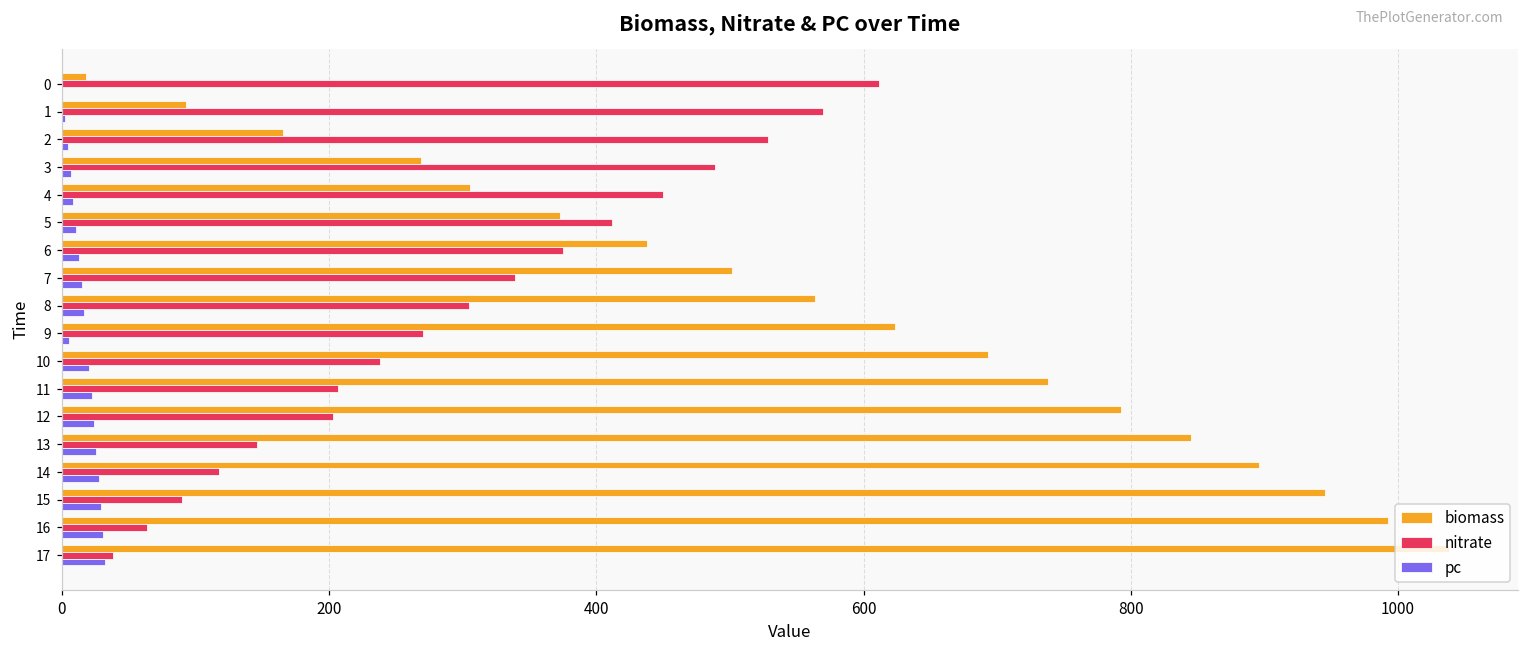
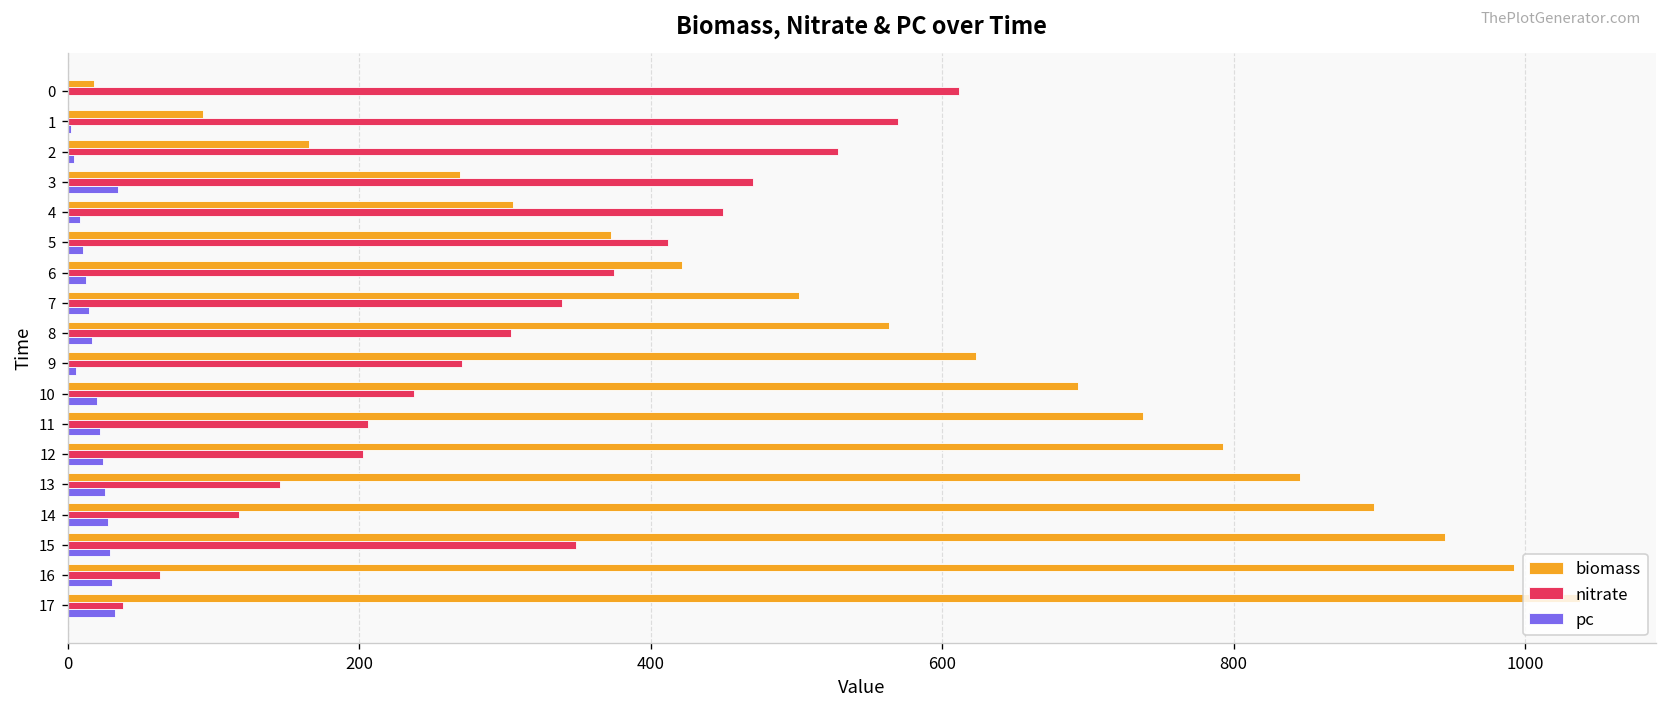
nitrate, 3: 489 -> 470
pc, 3: 7 -> 34
biomass, 6: 438 -> 422
nitrate, 15: 90 -> 349
